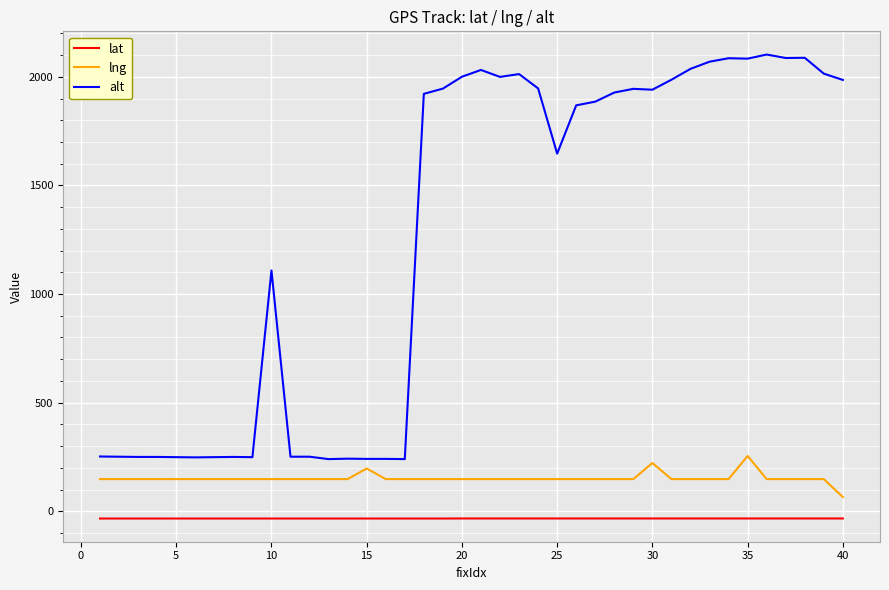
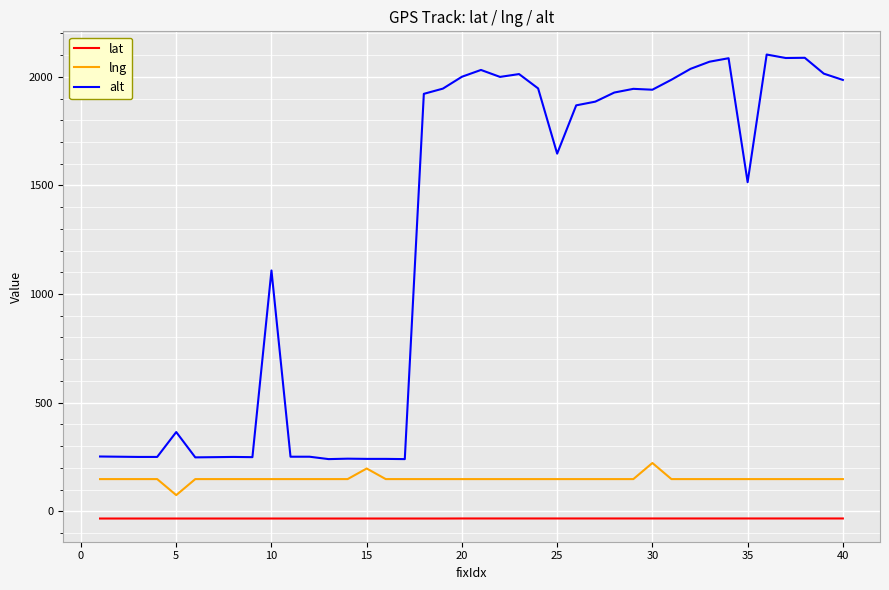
lng, 5: 150 -> 70
alt, 5: 250 -> 360
lng, 35: 250 -> 150
alt, 35: 2080 -> 1520
lng, 40: 70 -> 150
